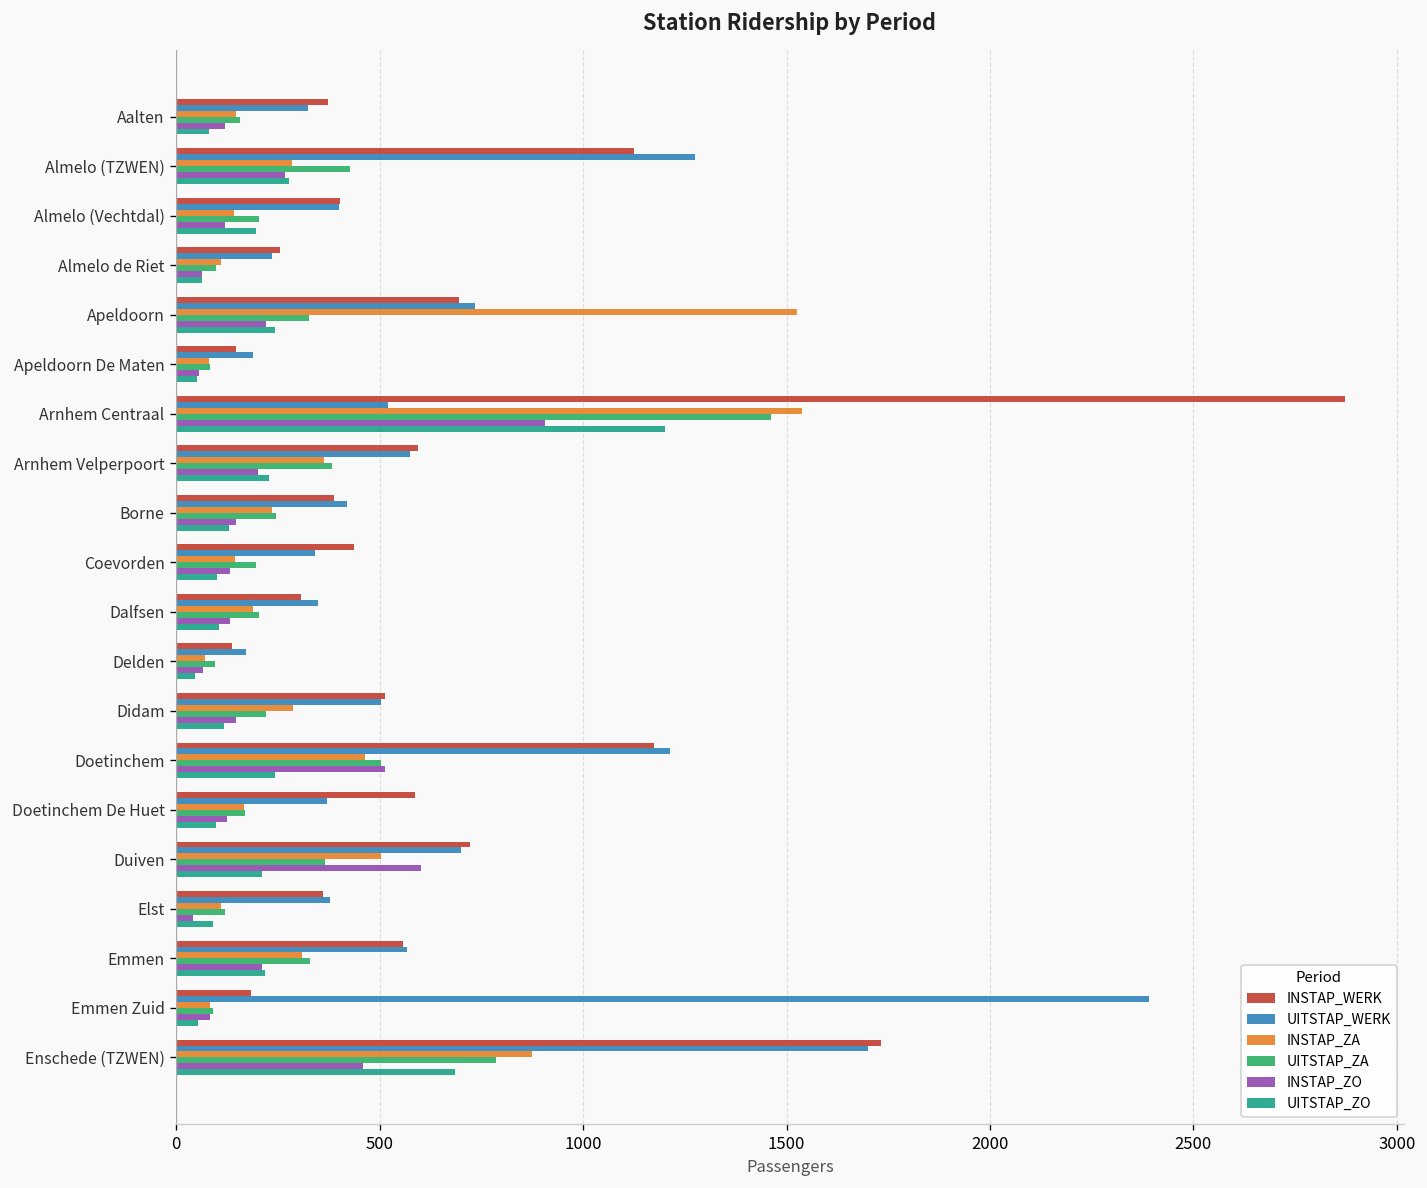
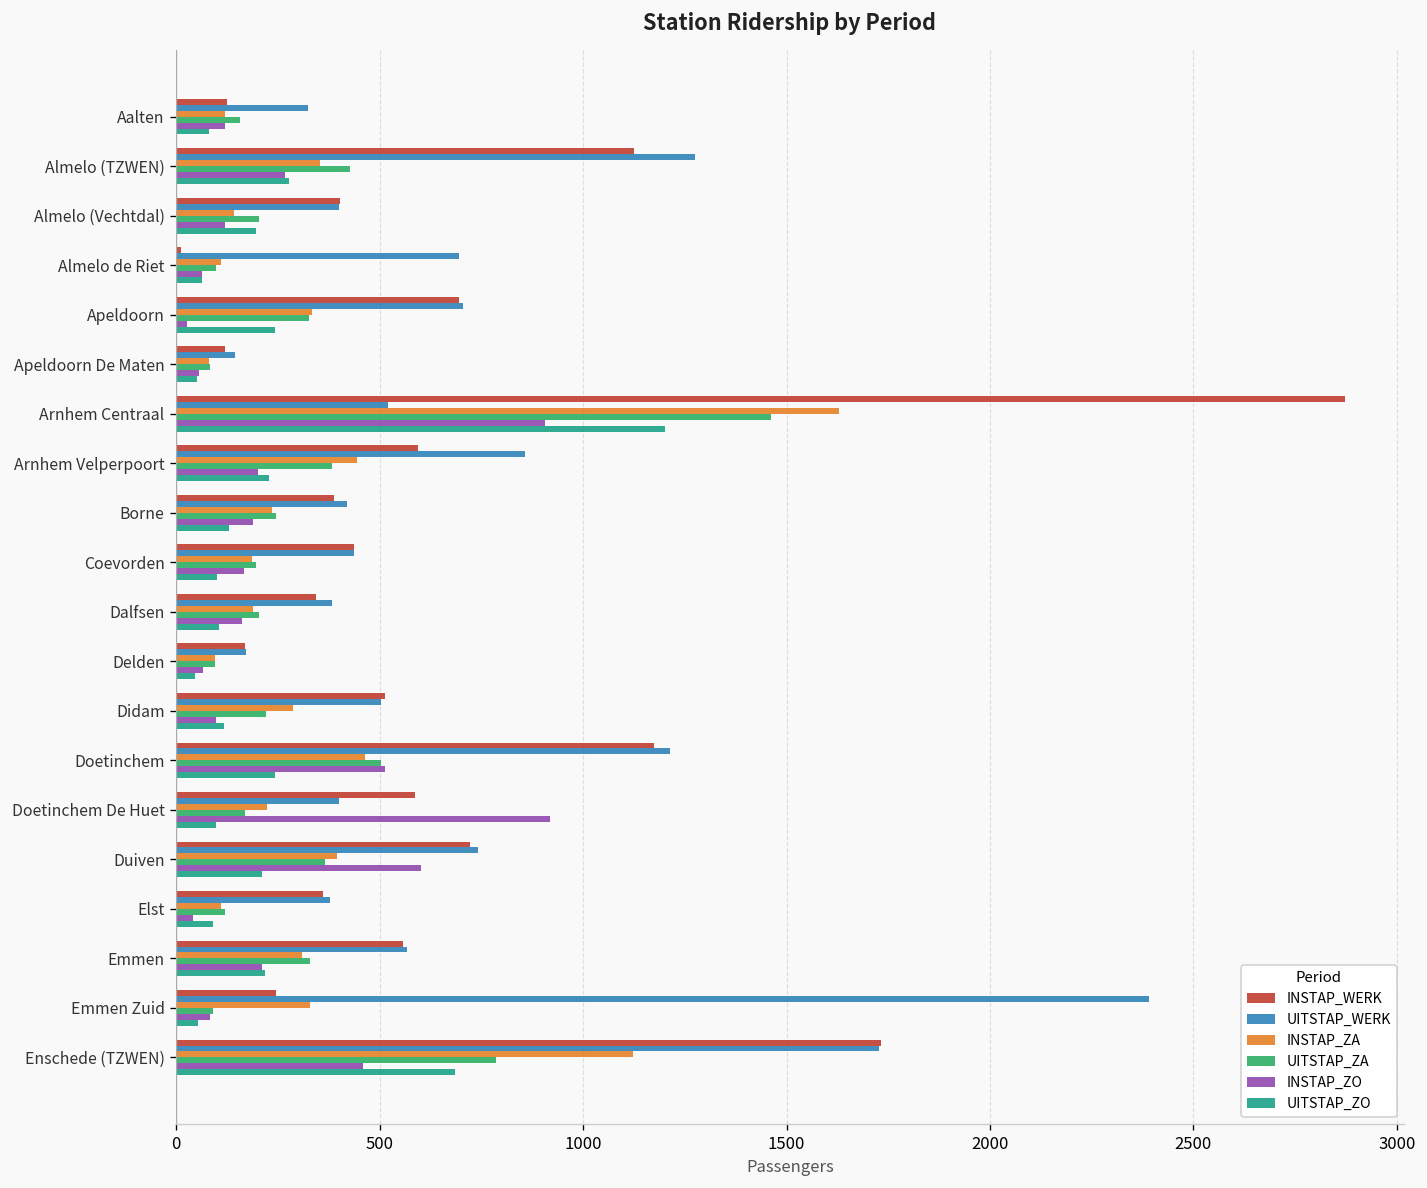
INSTAP_WERK, Aalten: 370 -> 130
INSTAP_ZA, Aalten: 150 -> 120
INSTAP_ZA, Almelo (TZWEN): 280 -> 350
INSTAP_WERK, Almelo de Riet: 260 -> 10
UITSTAP_WERK, Almelo de Riet: 240 -> 700
UITSTAP_WERK, Apeldoorn: 740 -> 700
INSTAP_ZA, Apeldoorn: 1530 -> 330
INSTAP_ZO, Apeldoorn: 220 -> 30
INSTAP_WERK, Apeldoorn De Maten: 150 -> 120
UITSTAP_WERK, Apeldoorn De Maten: 190 -> 140
INSTAP_ZA, Arnhem Centraal: 1540 -> 1630
UITSTAP_WERK, Arnhem Velperpoort: 580 -> 860
INSTAP_ZA, Arnhem Velperpoort: 360 -> 450
INSTAP_ZO, Borne: 150 -> 190
UITSTAP_WERK, Coevorden: 340 -> 440
INSTAP_ZA, Coevorden: 140 -> 190
INSTAP_ZO, Coevorden: 130 -> 170
INSTAP_WERK, Dalfsen: 310 -> 340
UITSTAP_WERK, Dalfsen: 350 -> 380
INSTAP_ZO, Dalfsen: 130 -> 160
INSTAP_WERK, Delden: 140 -> 170
INSTAP_ZA, Delden: 70 -> 100
INSTAP_ZO, Didam: 150 -> 100
UITSTAP_WERK, Doetinchem De Huet: 370 -> 400
INSTAP_ZA, Doetinchem De Huet: 170 -> 220
INSTAP_ZO, Doetinchem De Huet: 130 -> 920
UITSTAP_WERK, Duiven: 700 -> 740
INSTAP_ZA, Duiven: 500 -> 400
INSTAP_WERK, Emmen Zuid: 190 -> 250
INSTAP_ZA, Emmen Zuid: 80 -> 330
UITSTAP_WERK, Enschede (TZWEN): 1700 -> 1730
INSTAP_ZA, Enschede (TZWEN): 870 -> 1120
